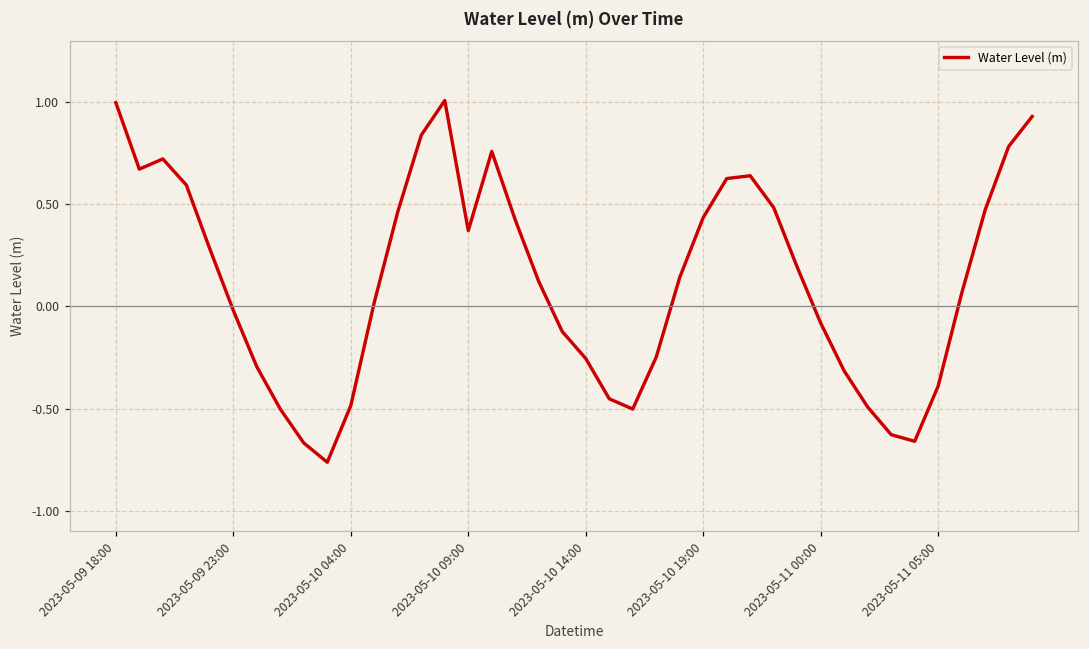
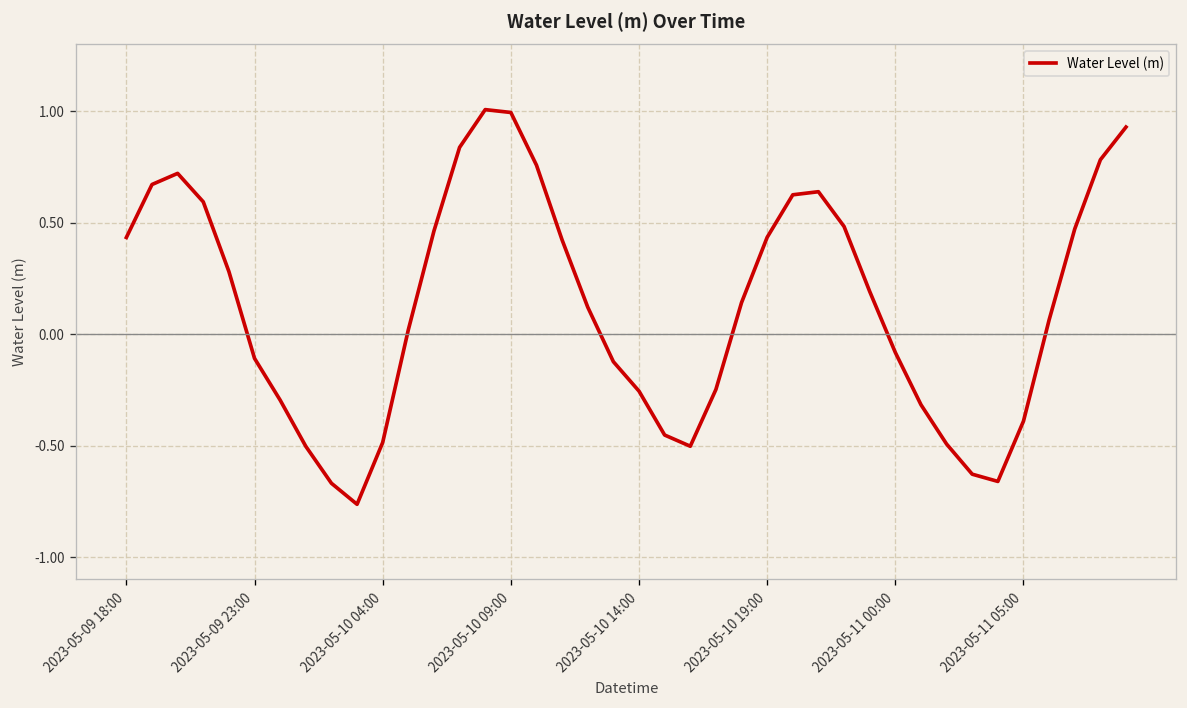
2023-05-09 18:00: 1.00 -> 0.43
2023-05-09 23:00: -0.02 -> -0.11
2023-05-10 09:00: 0.37 -> 0.99
